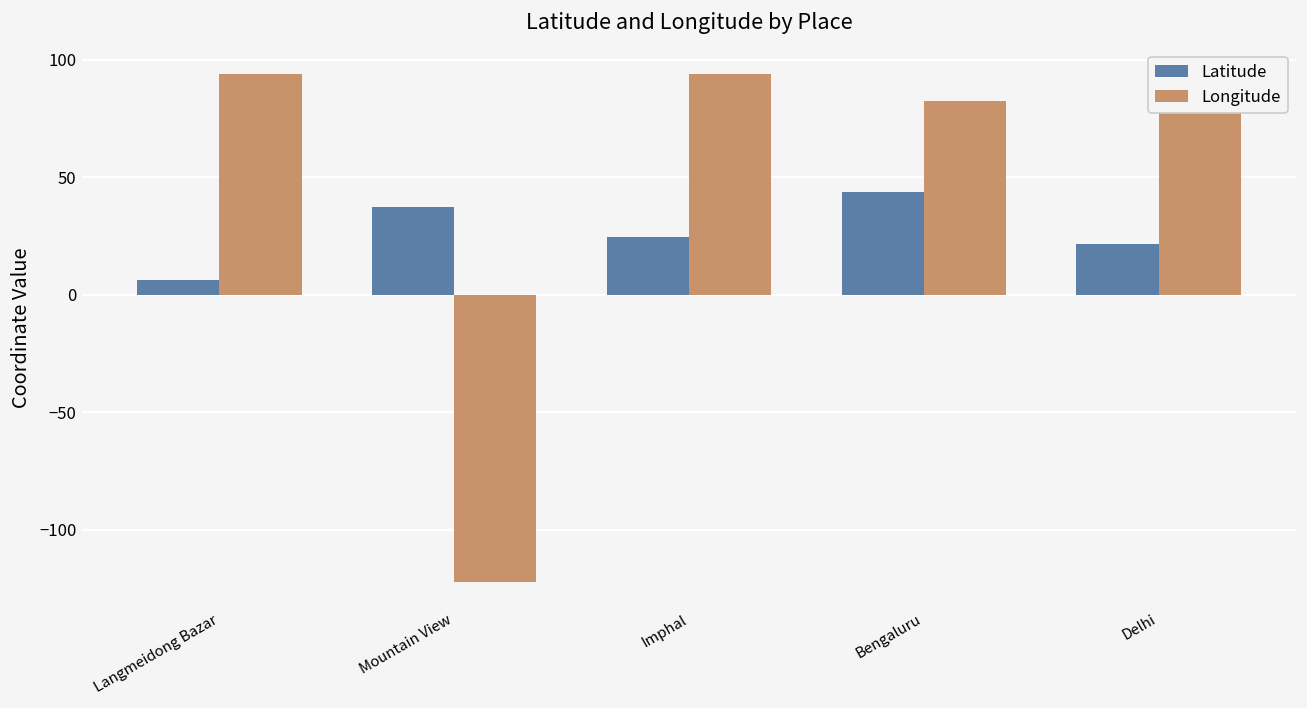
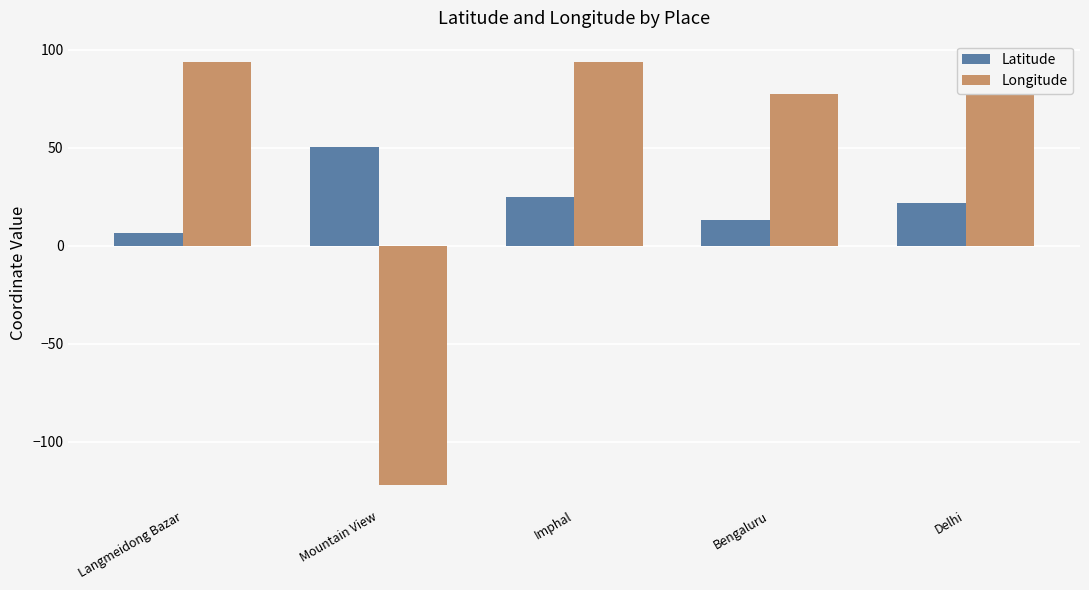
Latitude, Mountain View: 37 -> 50
Latitude, Bengaluru: 44 -> 13
Longitude, Bengaluru: 83 -> 78
